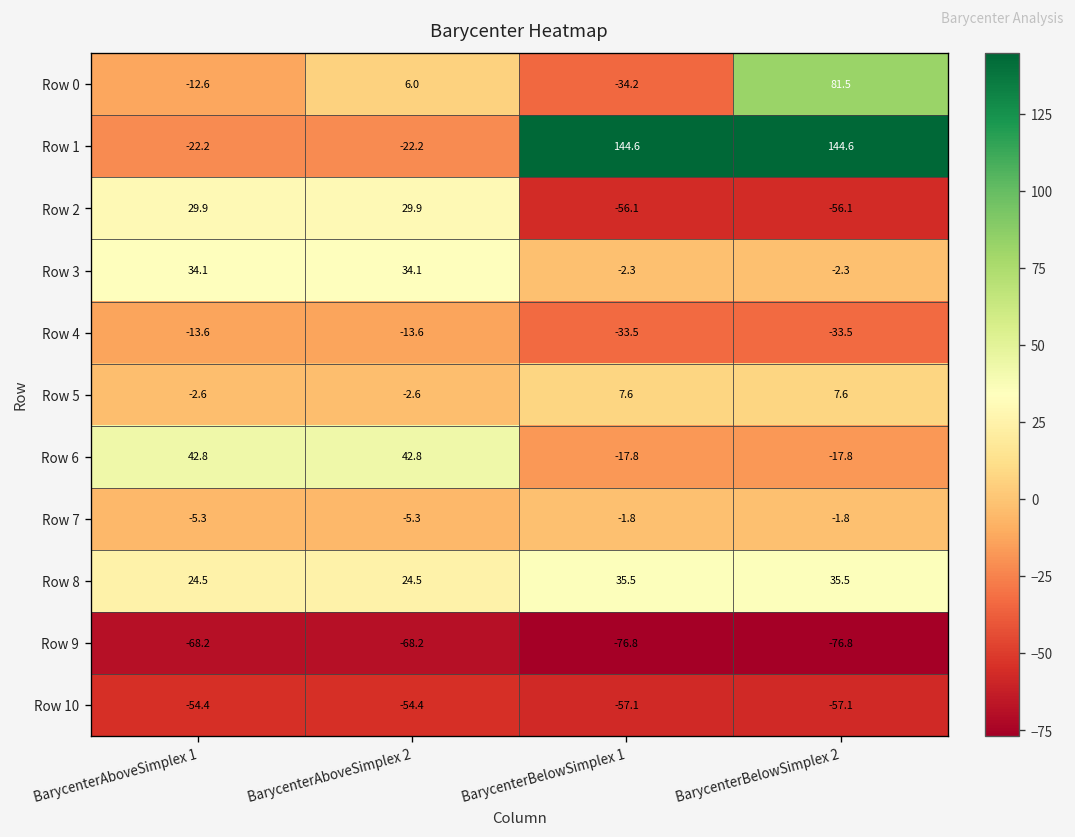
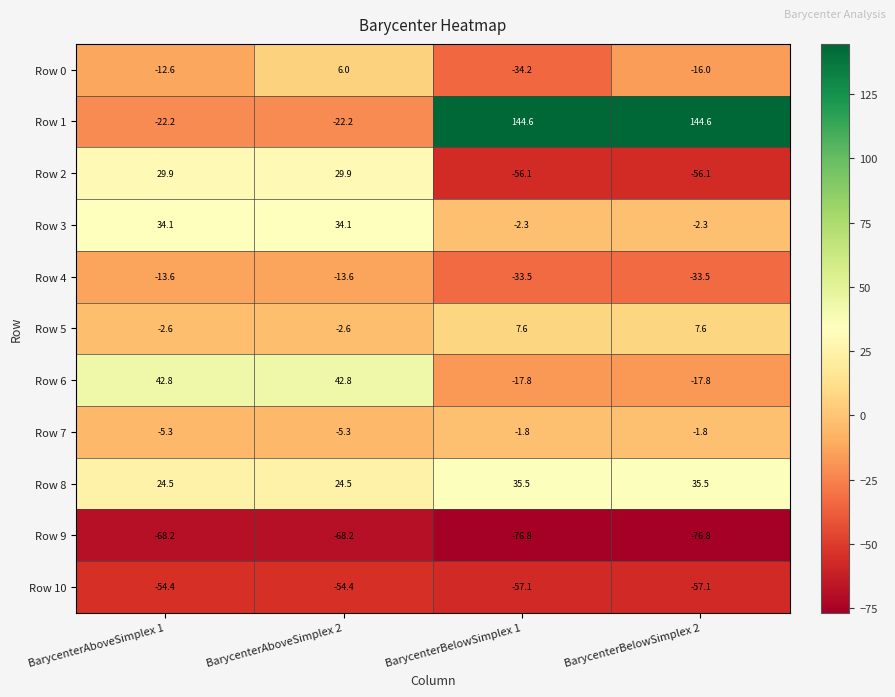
Row 0, BarycenterBelowSimplex 2: 81.5 -> -16.0
